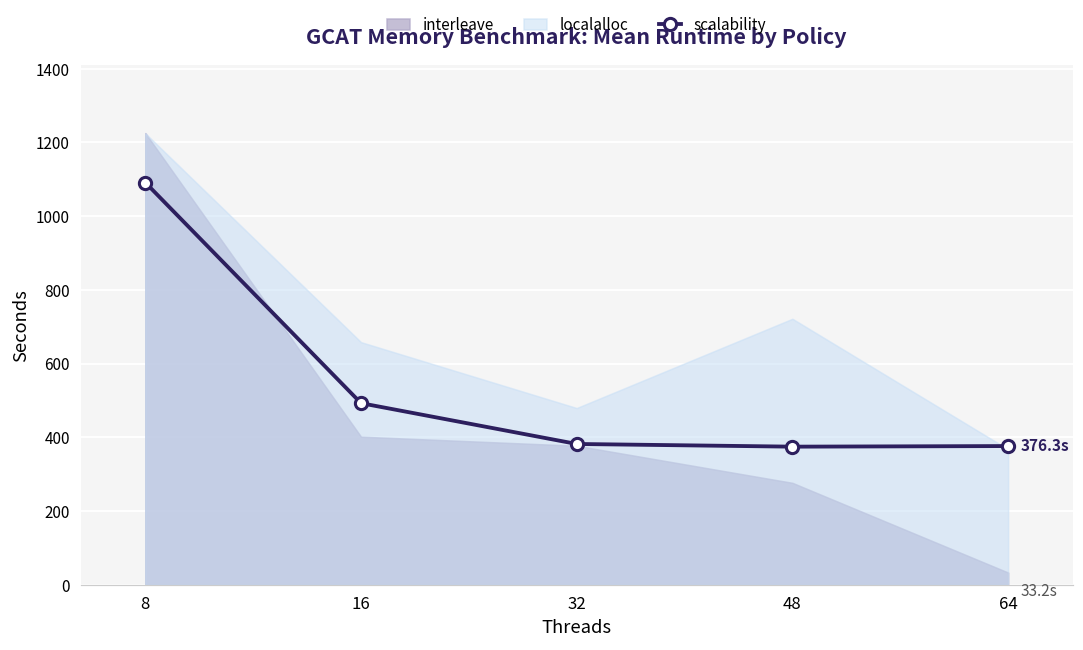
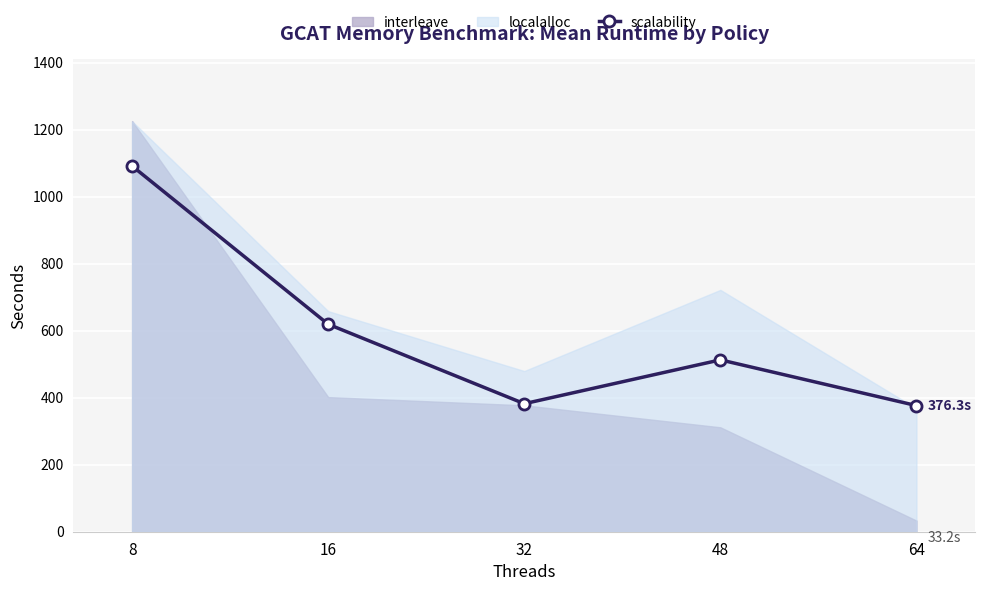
scalability, 16: 490 -> 620
scalability, 48: 370 -> 510
interleave, 48: 280 -> 310
